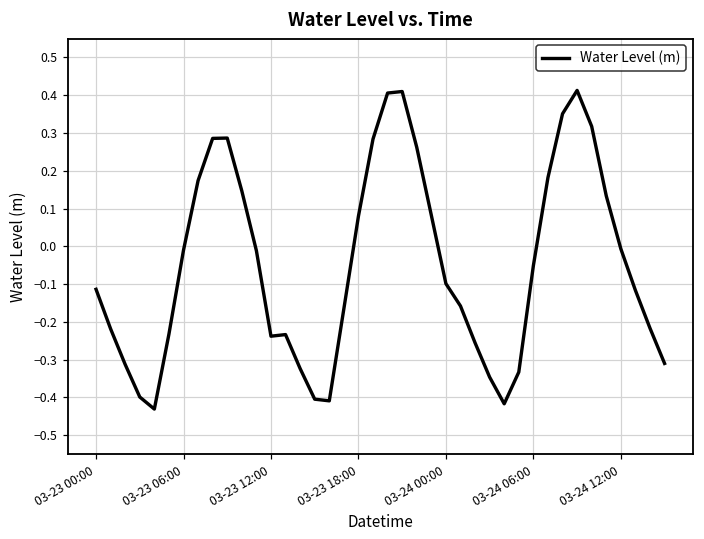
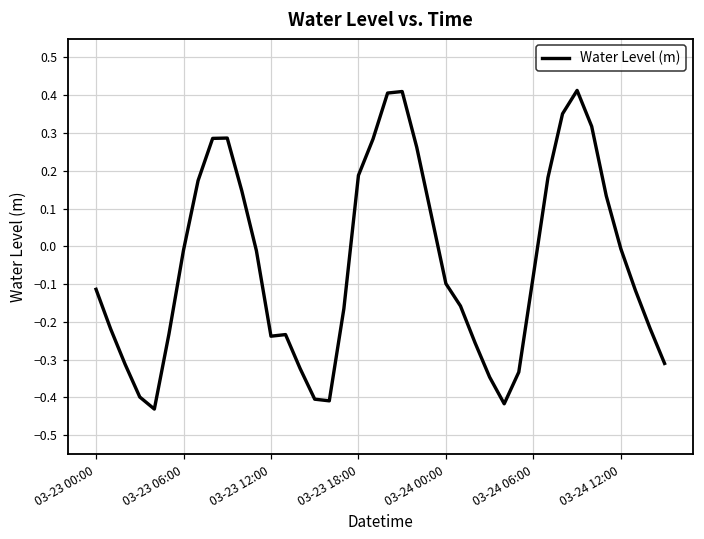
03-23 18:00: 0.08 -> 0.19
03-24 06:00: -0.05 -> -0.08
